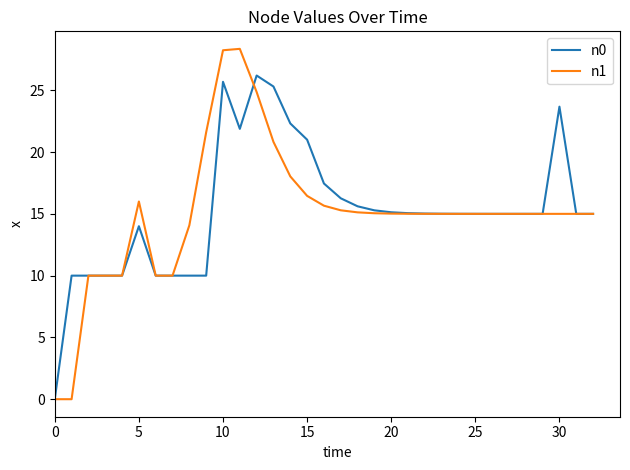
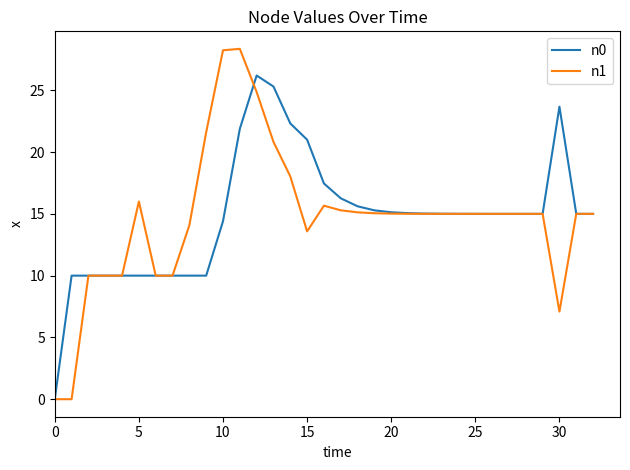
n0, 5: 14 -> 10
n0, 10: 25.7 -> 14.4
n1, 15: 16.5 -> 13.6
n1, 30: 15.0 -> 7.1
